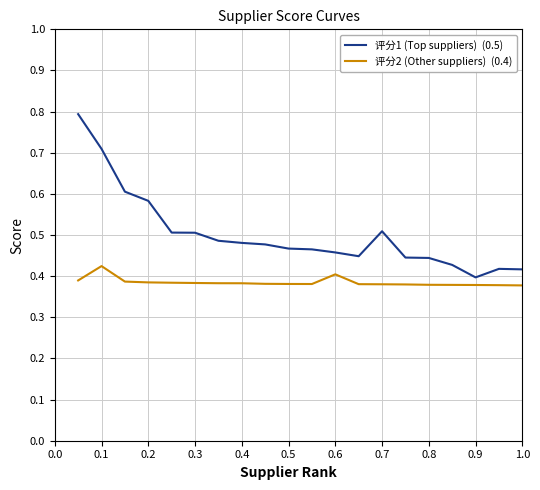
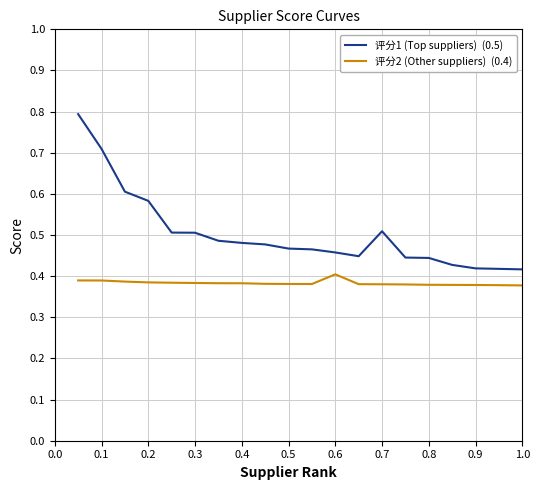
评分2 (Other suppliers) (0.4), 0.1: 0.42 -> 0.39
评分1 (Top suppliers) (0.5), 0.9: 0.40 -> 0.42
